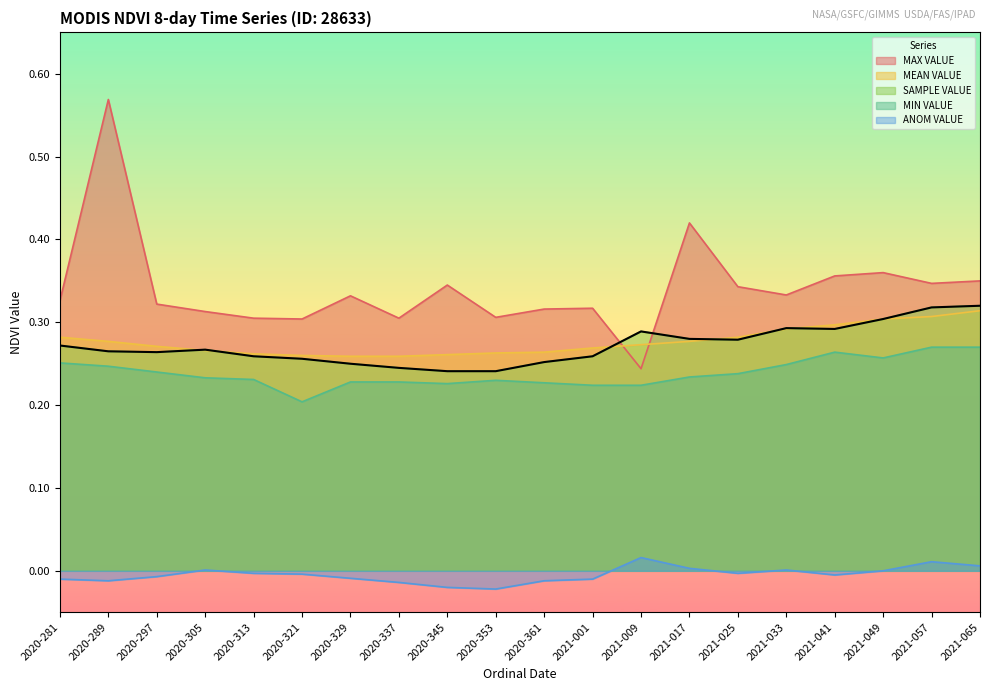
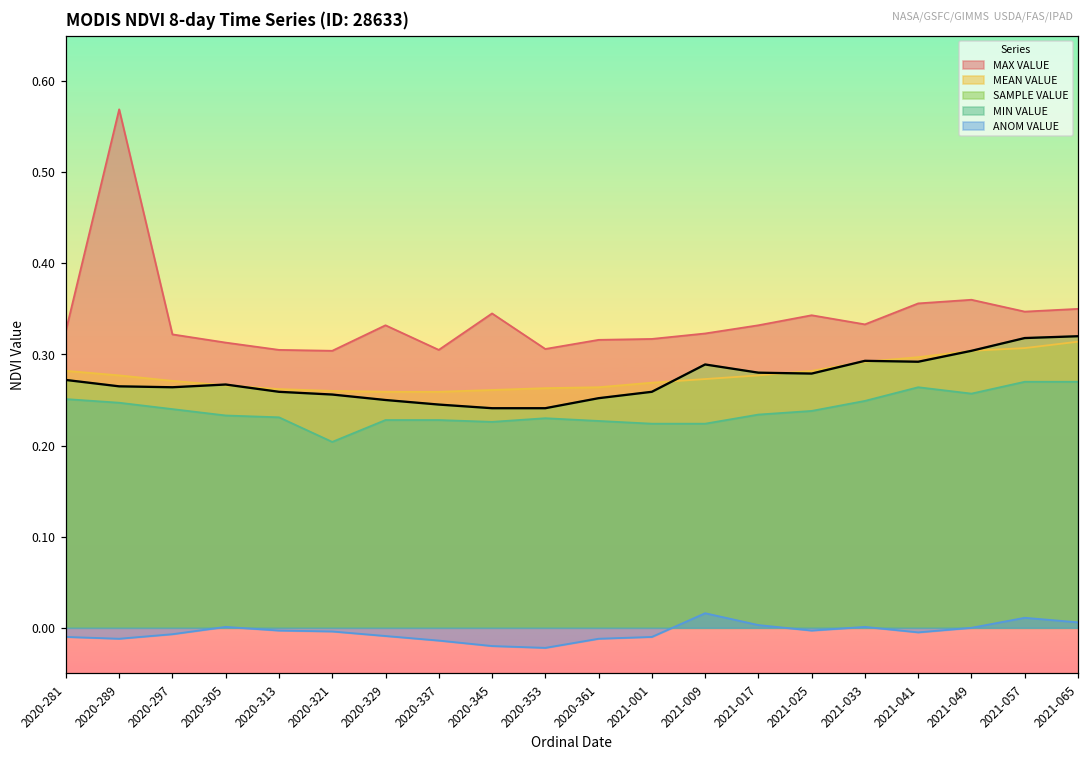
MAX VALUE, 2021-009: 0.24 -> 0.32
MAX VALUE, 2021-017: 0.42 -> 0.33
